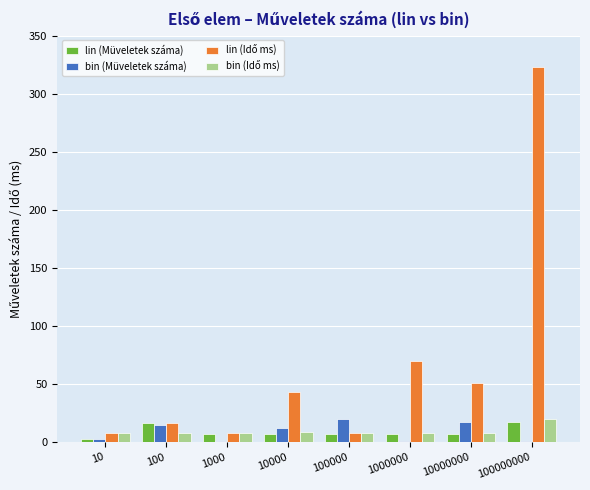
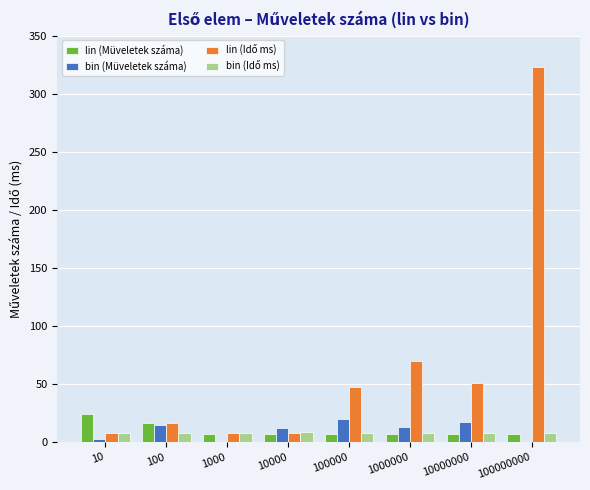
lin (Müveletek száma), 10: 3 -> 24
lin (Idő ms), 10000: 43 -> 8
lin (Idő ms), 100000: 8 -> 47
bin (Müveletek száma), 1000000: 1 -> 13
lin (Müveletek száma), 100000000: 17 -> 7
bin (Idő ms), 100000000: 20 -> 8
